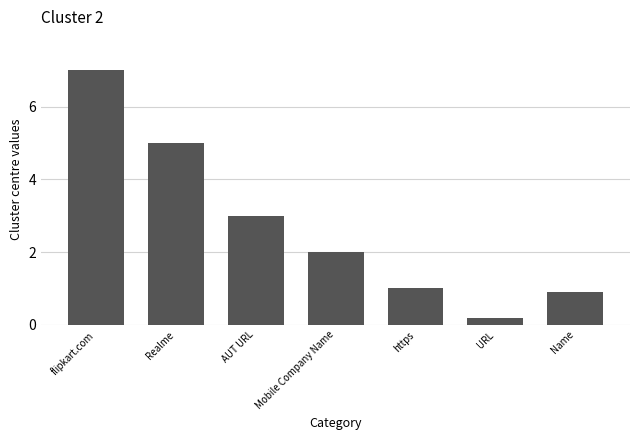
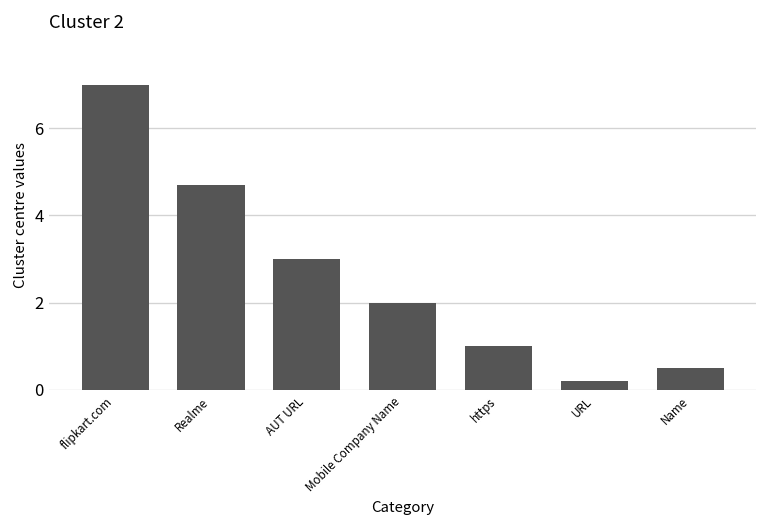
Realme: 5.0 -> 4.7
Name: 0.9 -> 0.5
